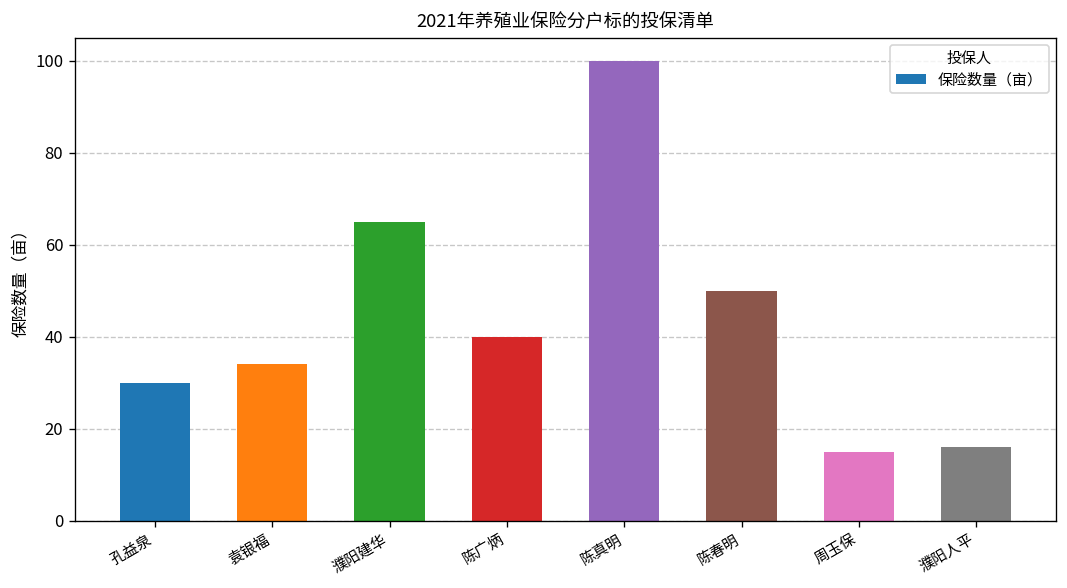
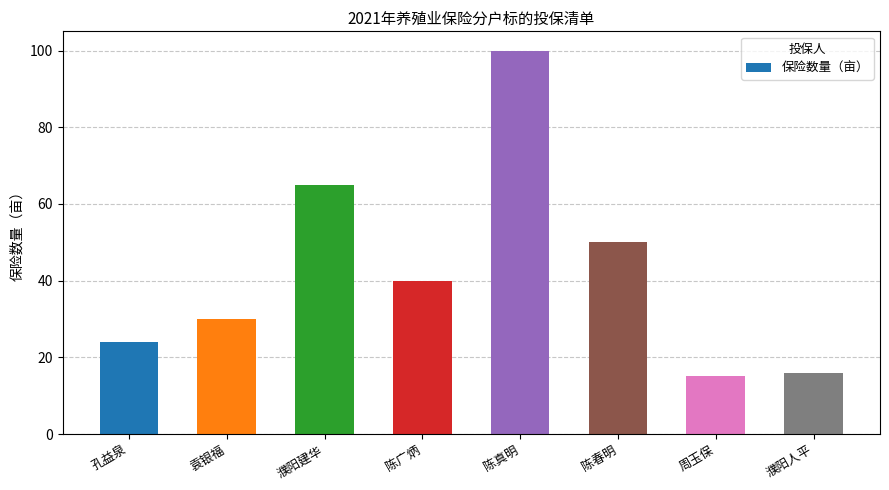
孔益泉: 30 -> 24
袁银福: 34 -> 30
